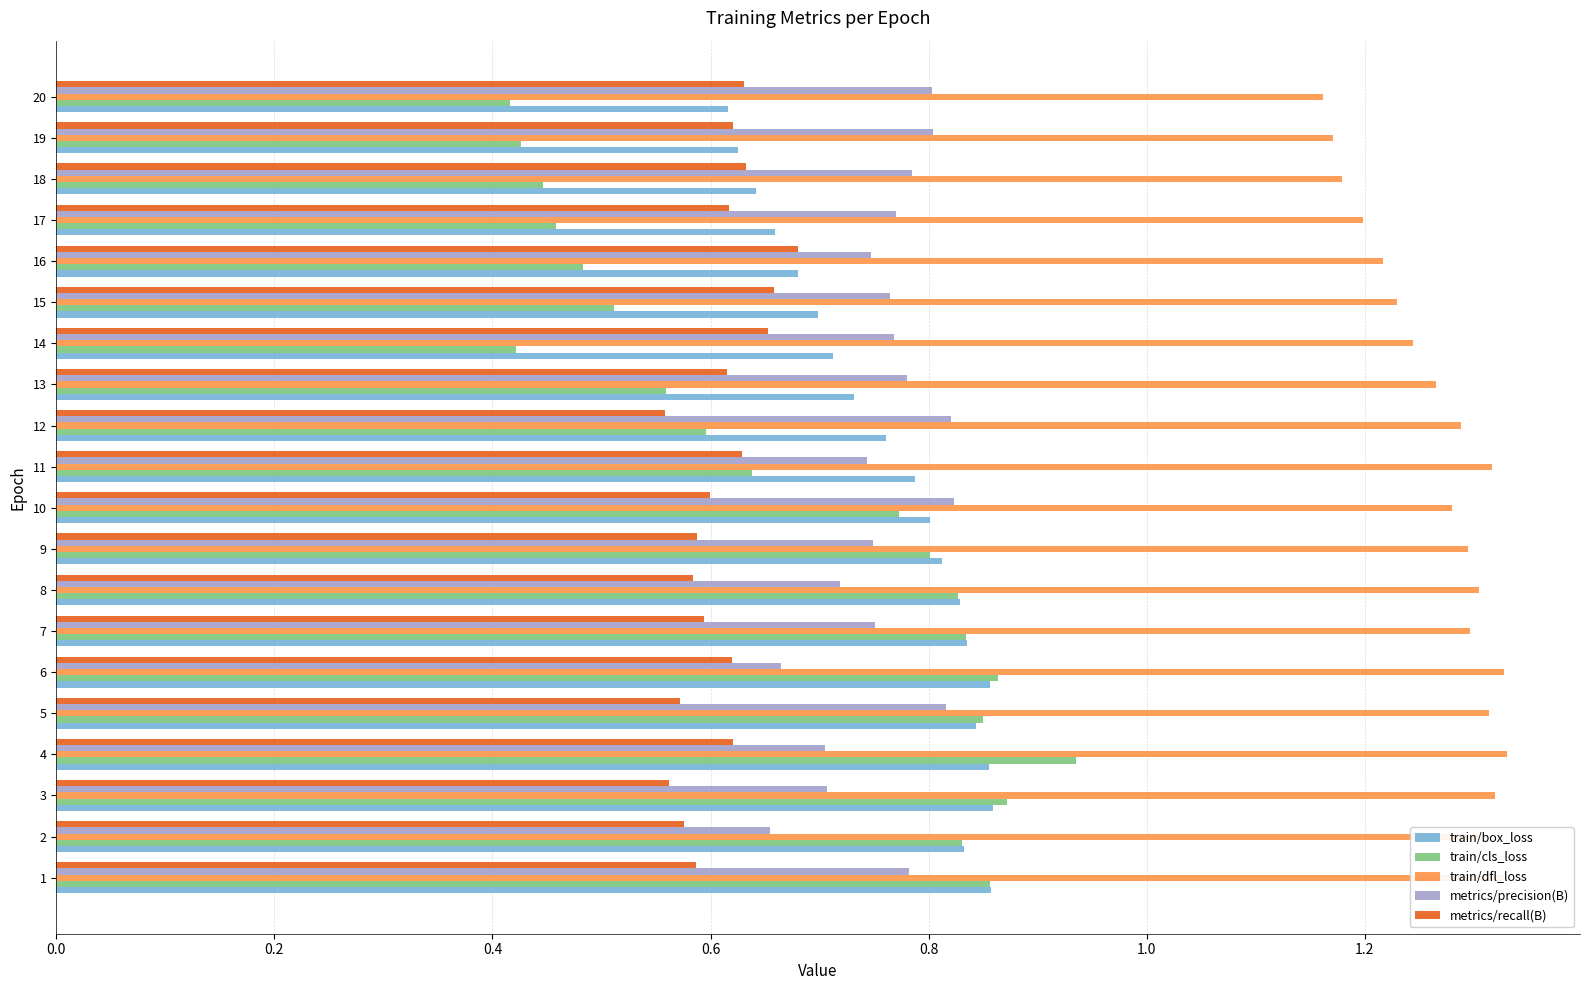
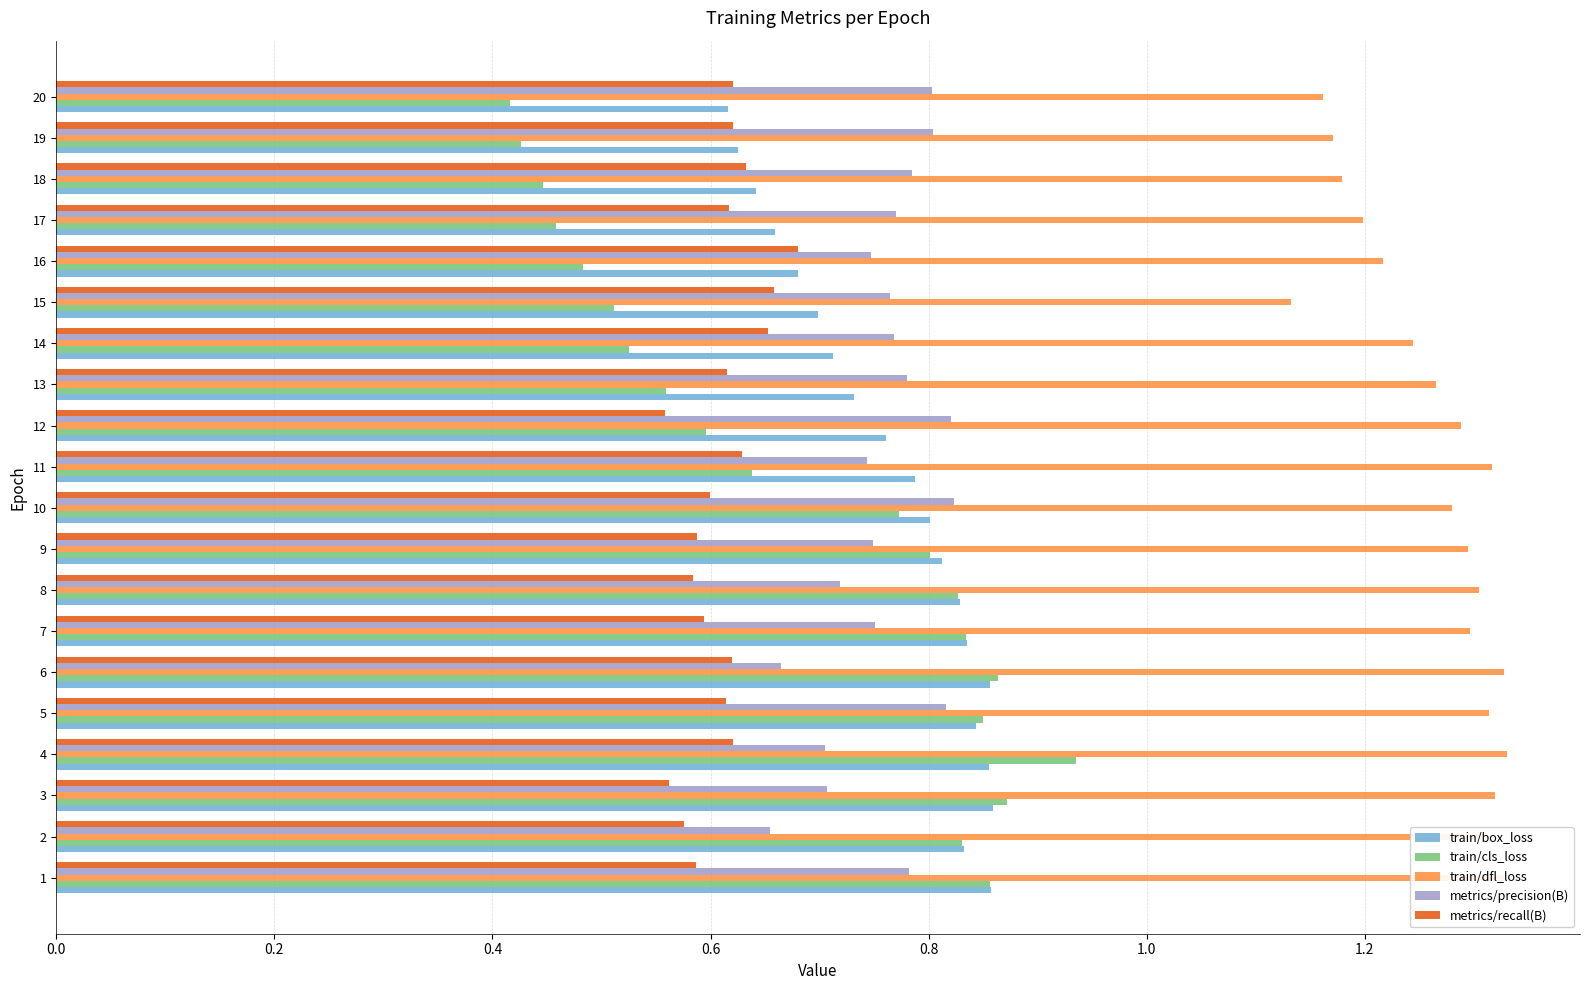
metrics/recall(B), 20: 0.631 -> 0.620
train/dfl_loss, 15: 1.230 -> 1.132
train/cls_loss, 14: 0.422 -> 0.525
metrics/recall(B), 5: 0.572 -> 0.614
